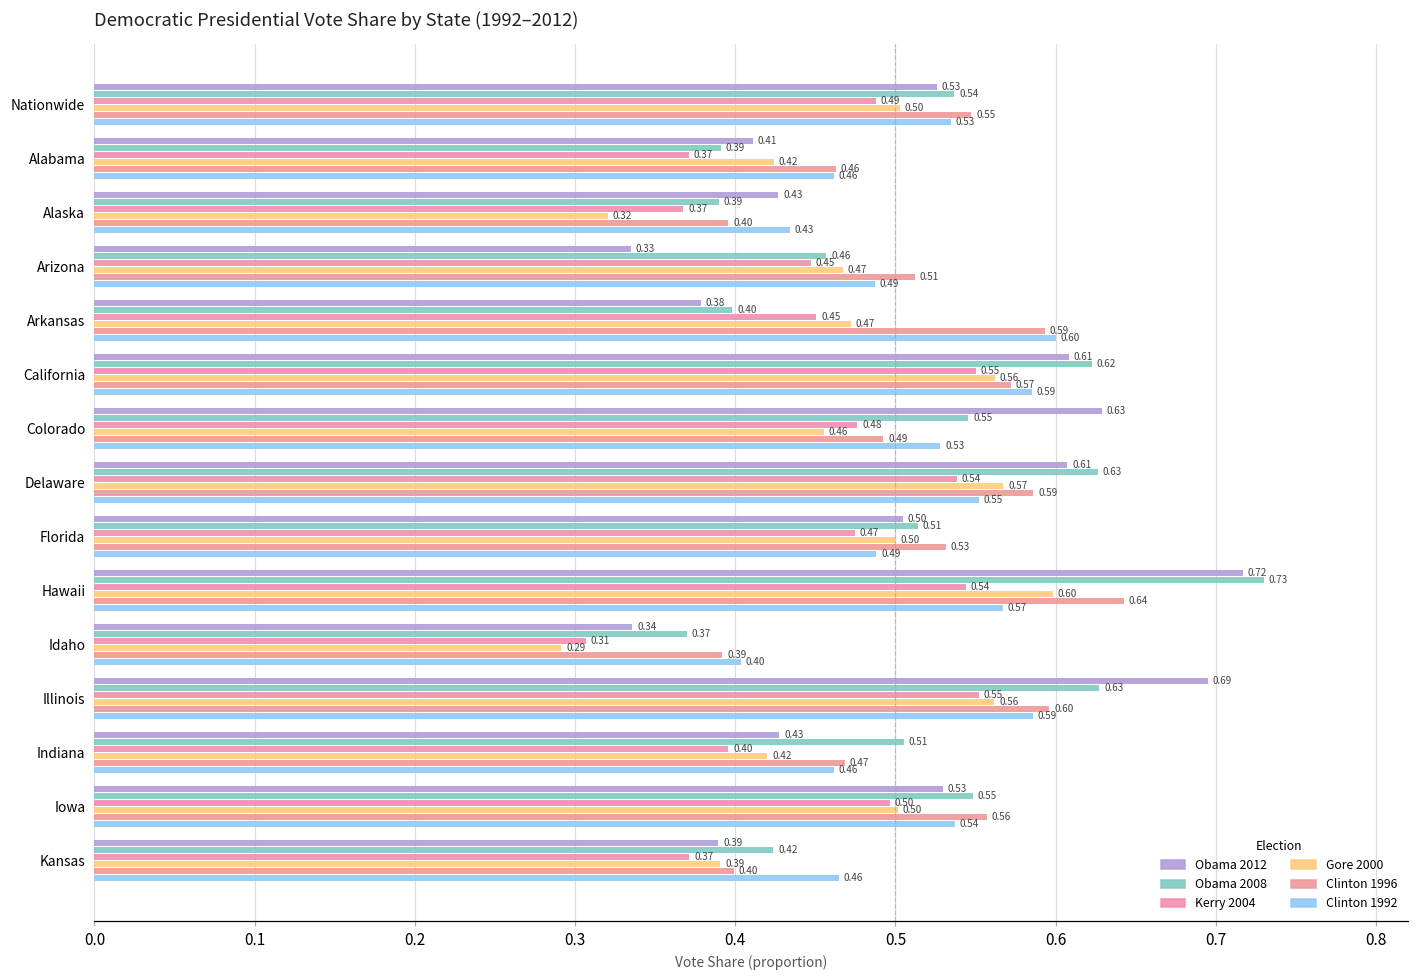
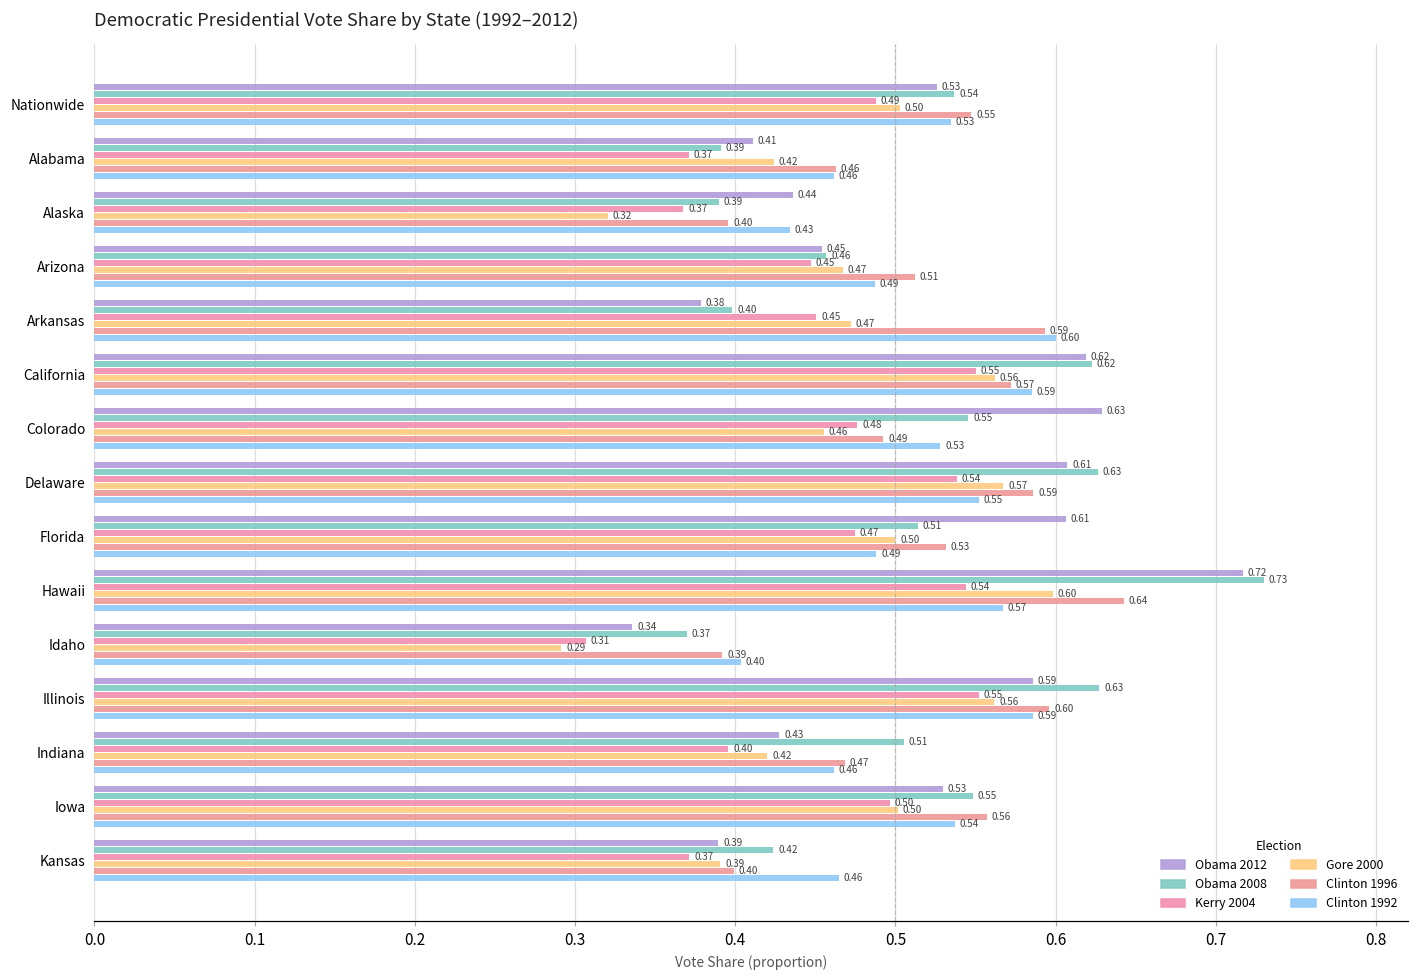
Obama 2012, Alaska: 0.43 -> 0.44
Obama 2012, Arizona: 0.33 -> 0.45
Obama 2012, California: 0.61 -> 0.62
Obama 2012, Florida: 0.50 -> 0.61
Obama 2012, Illinois: 0.69 -> 0.59
